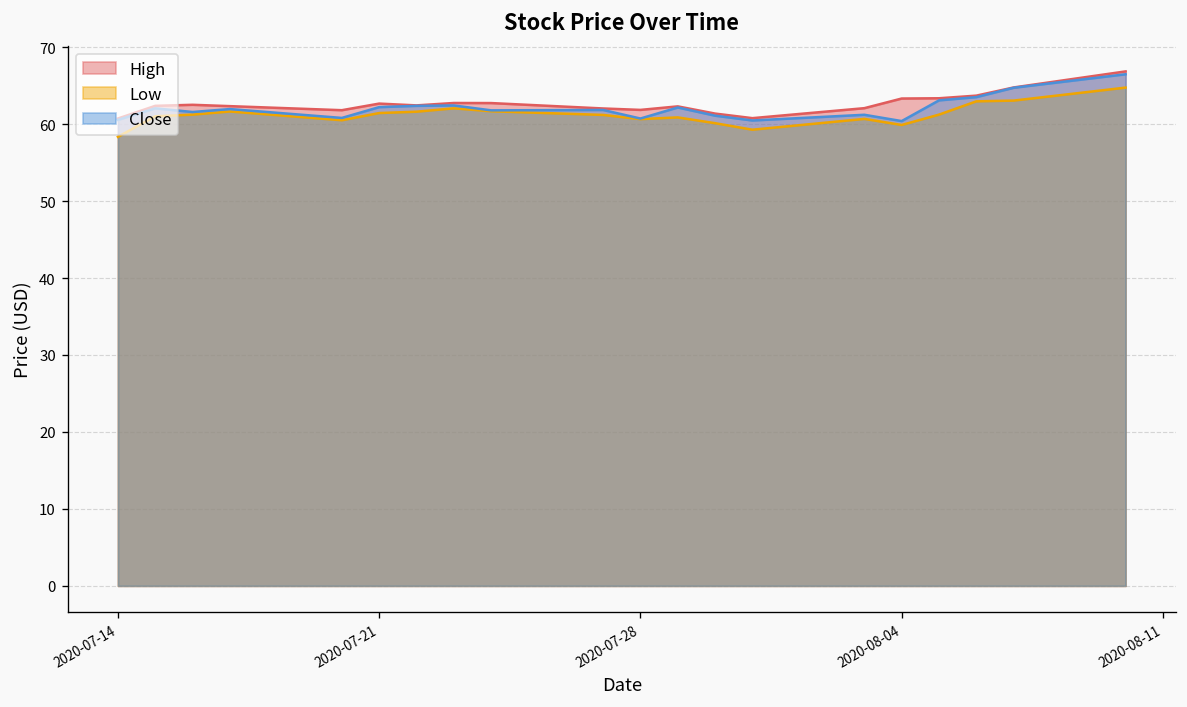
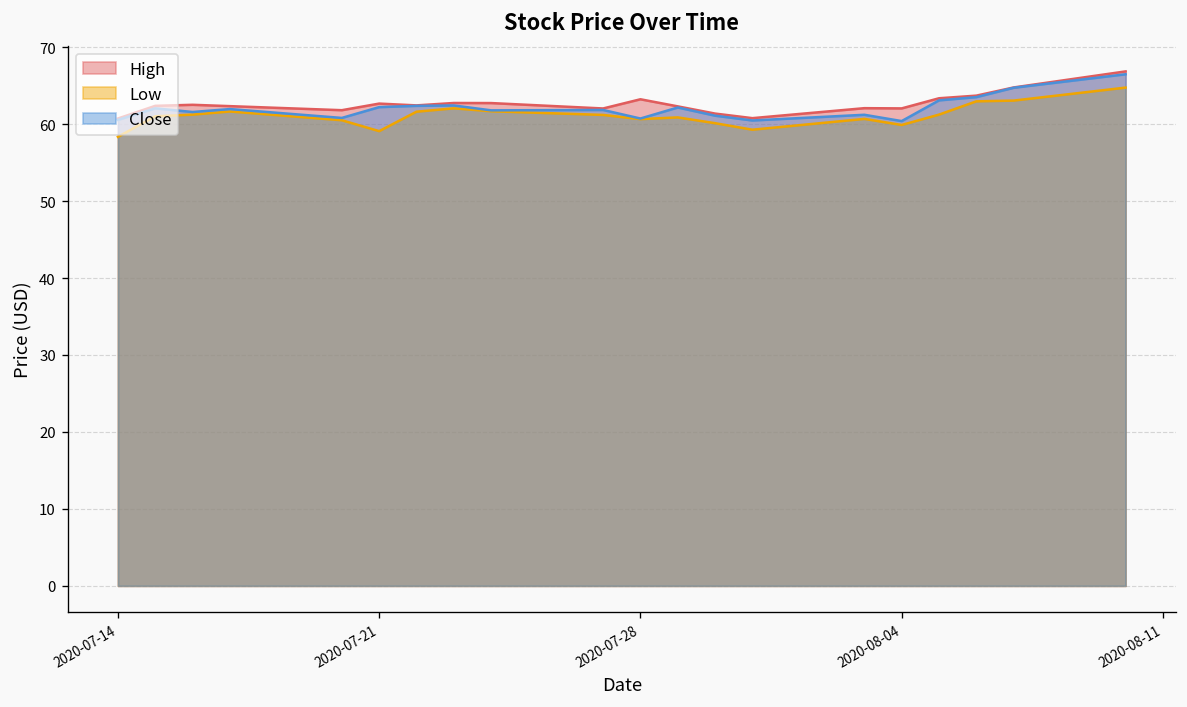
Low, 2020-07-21: 61 -> 59
High, 2020-07-28: 62 -> 63
High, 2020-08-04: 63 -> 62
